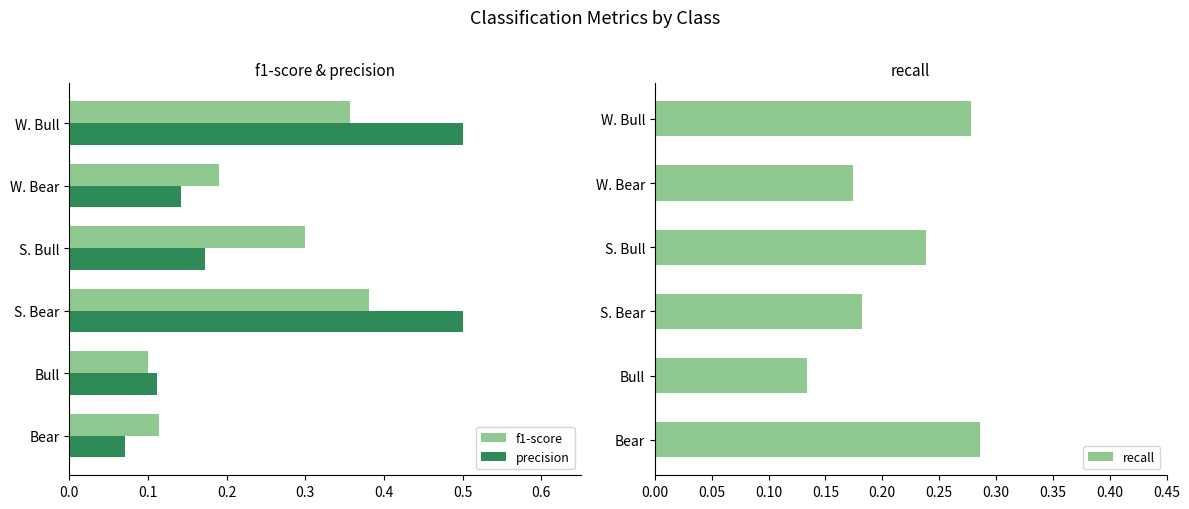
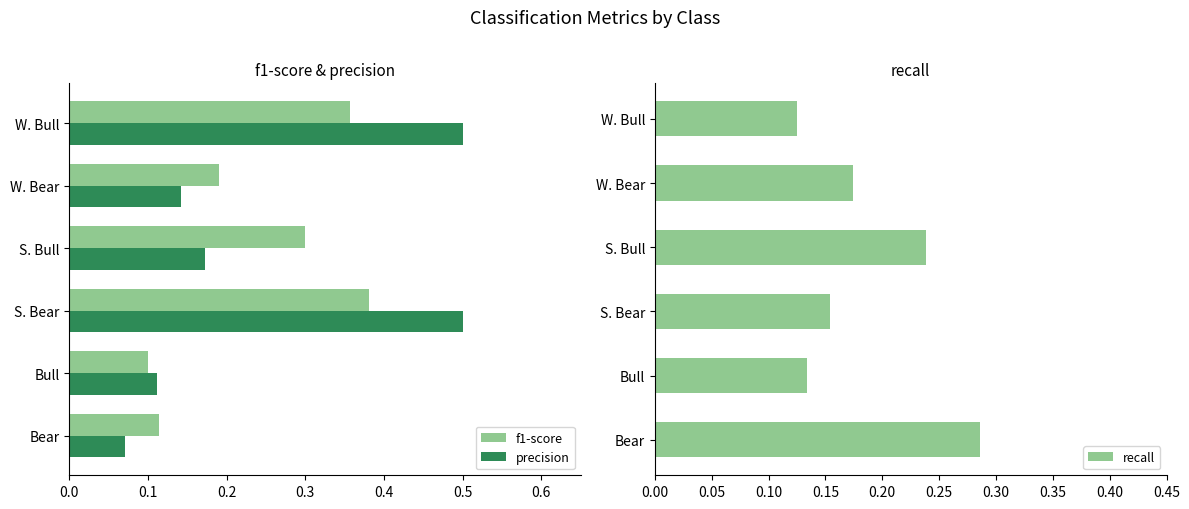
recall, W. Bull: 0.278 -> 0.125
recall, S. Bear: 0.182 -> 0.154
